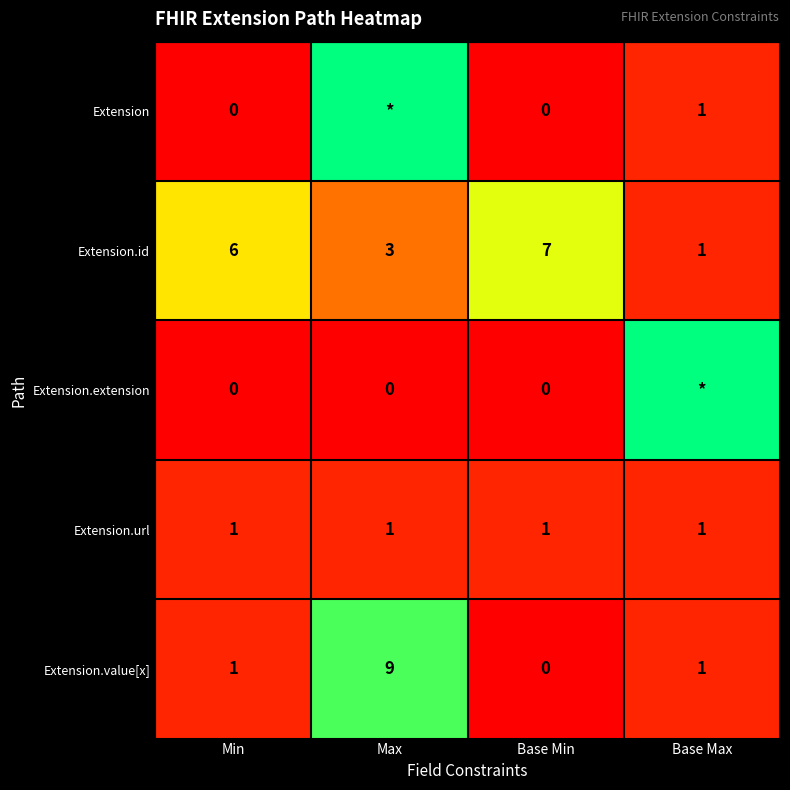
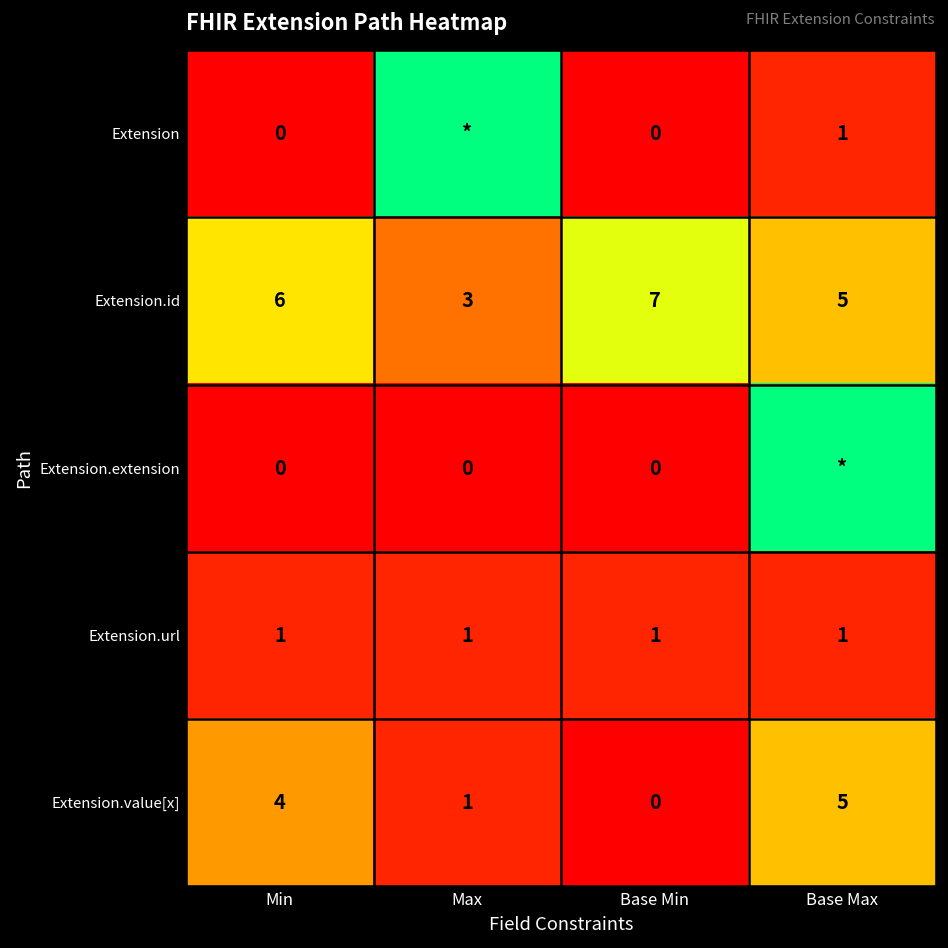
Extension.id, Base Max: 1 -> 5
Extension.value[x], Min: 1 -> 4
Extension.value[x], Max: 9 -> 1
Extension.value[x], Base Max: 1 -> 5
